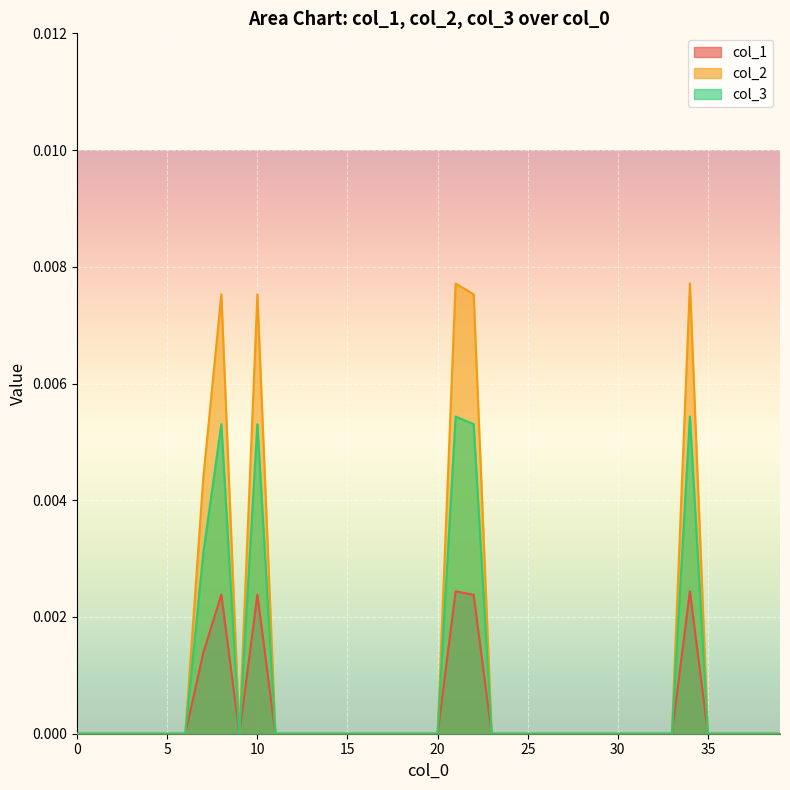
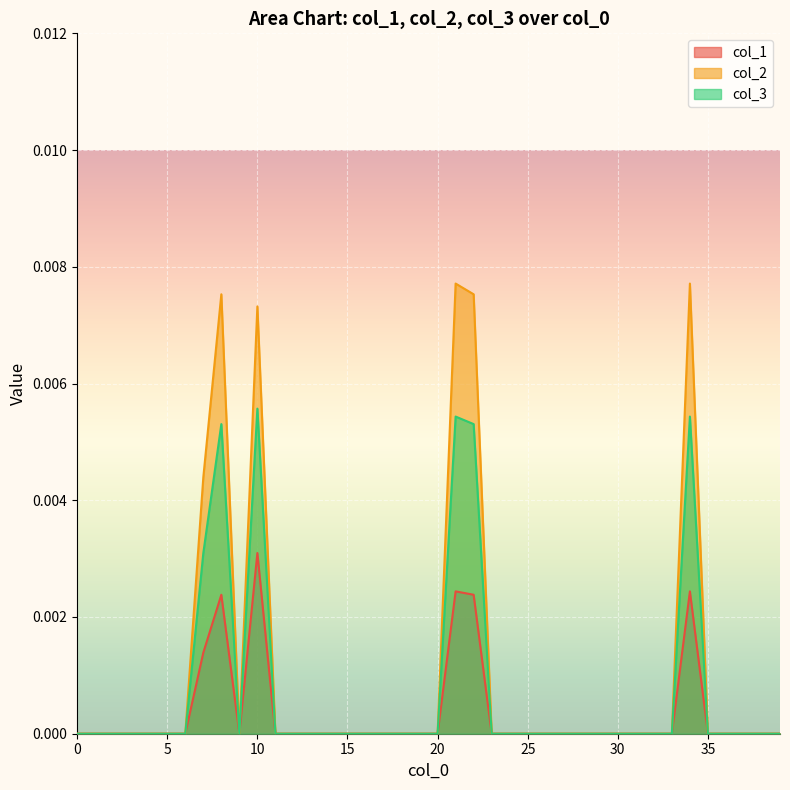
col_1, 10: 0.0024 -> 0.0031
col_2, 10: 0.0075 -> 0.0073
col_3, 10: 0.0053 -> 0.0056
